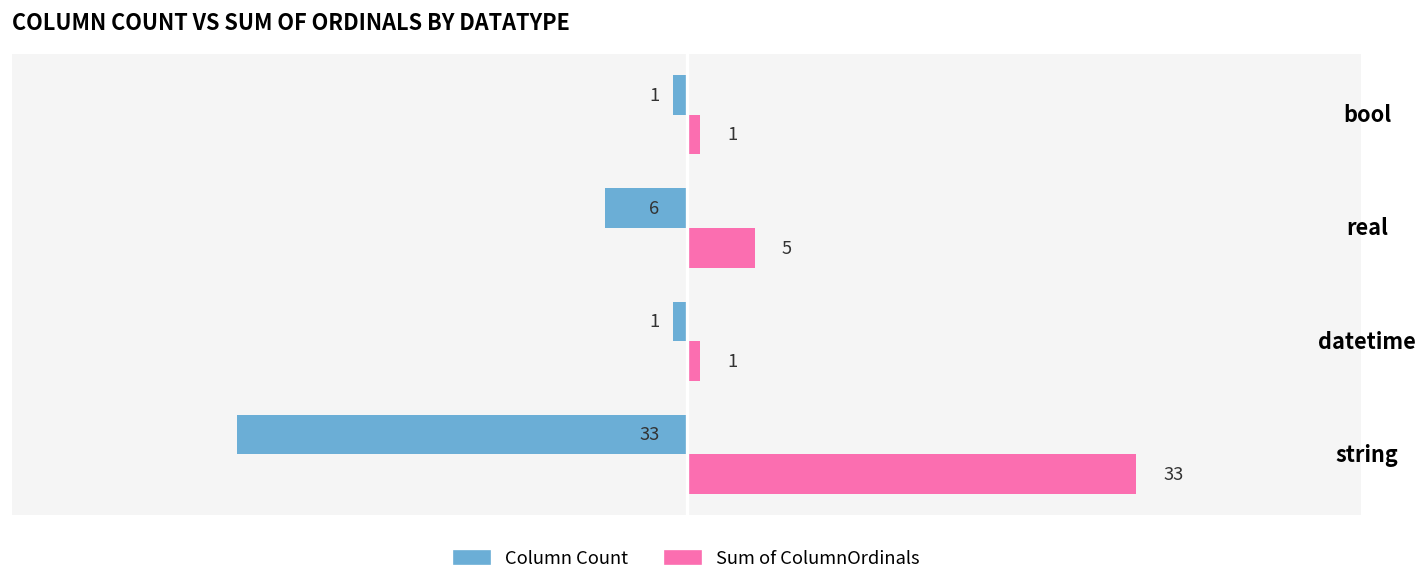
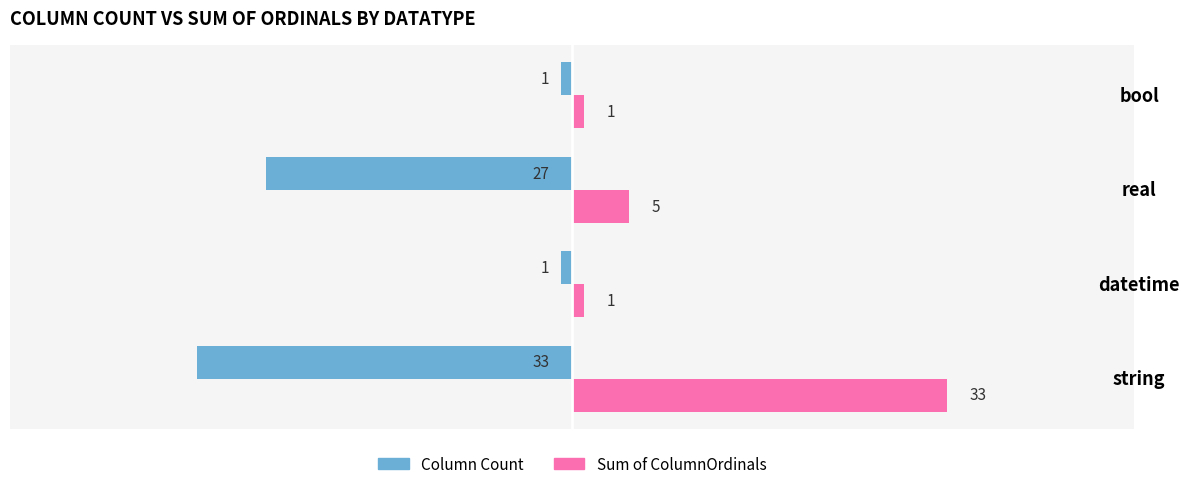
Column Count, real: 6 -> 27
